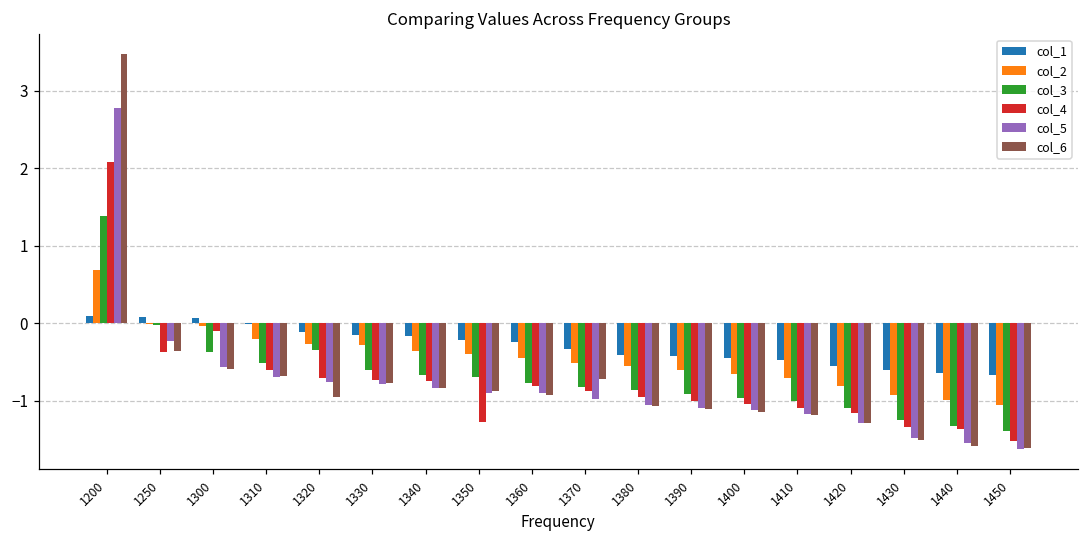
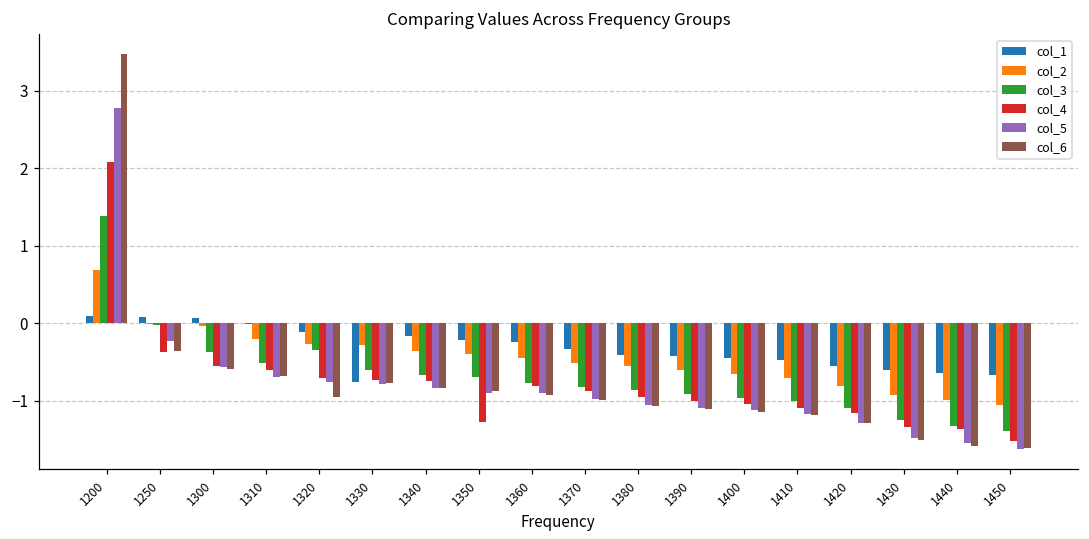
col_4, 1300: -0.1 -> -0.5
col_1, 1330: -0.1 -> -0.8
col_6, 1370: -0.7 -> -1.0
